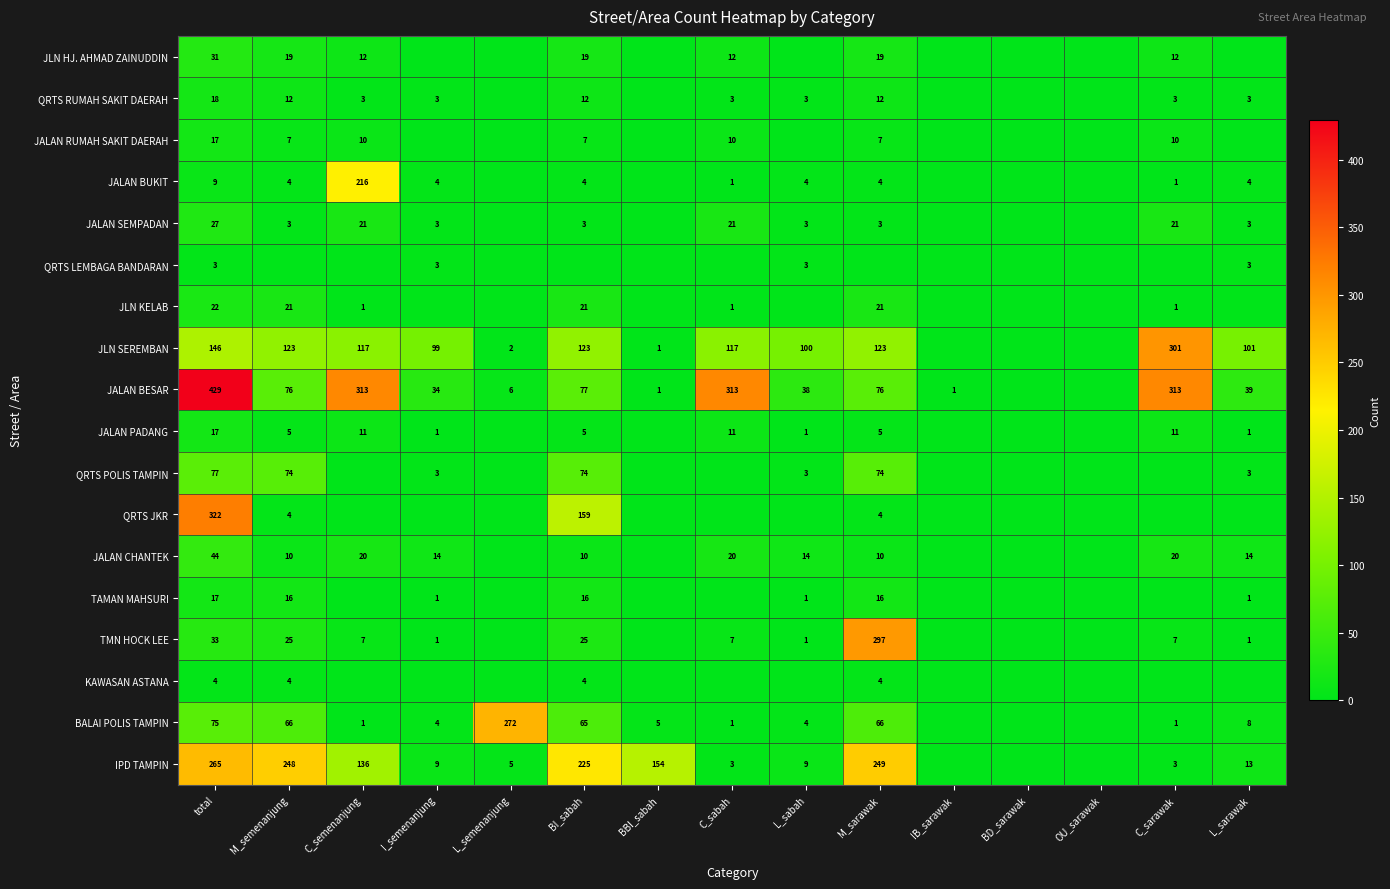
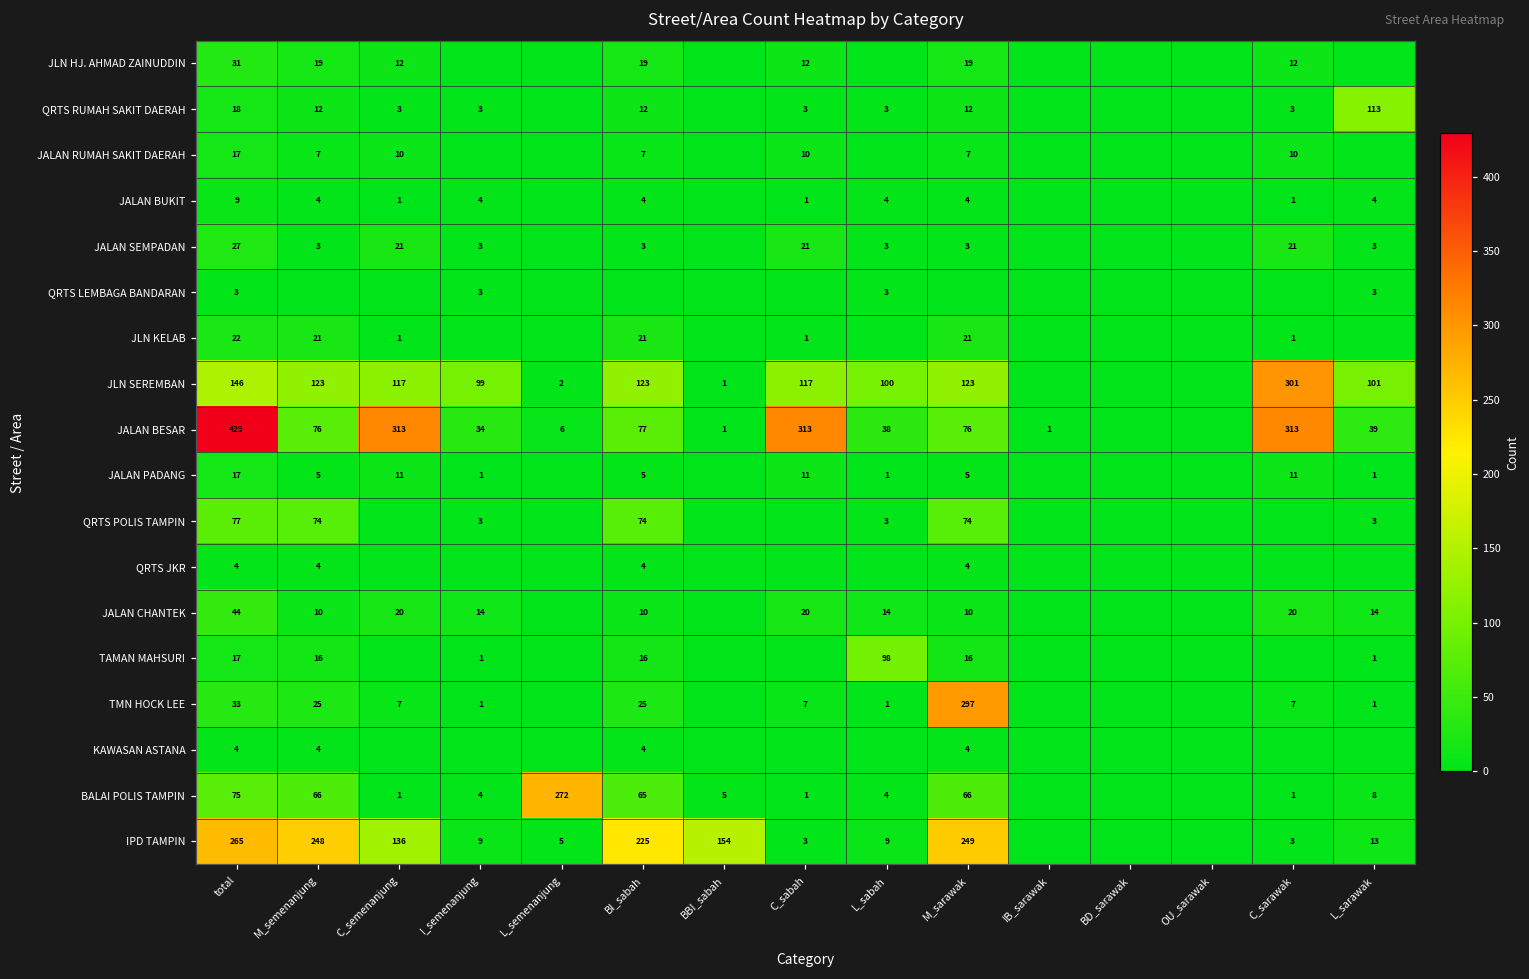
QRTS RUMAH SAKIT DAERAH, L_sarawak: 3 -> 113
JALAN BUKIT, C_semenanjung: 216 -> 1
QRTS JKR, total: 322 -> 4
QRTS JKR, BI_sabah: 159 -> 4
TAMAN MAHSURI, L_sabah: 1 -> 98
